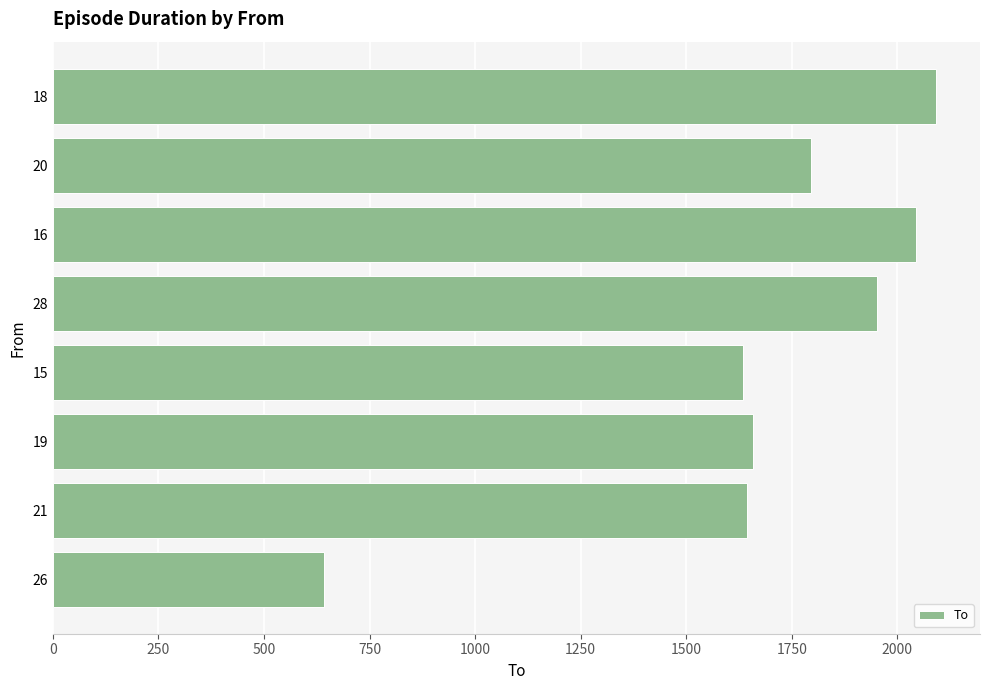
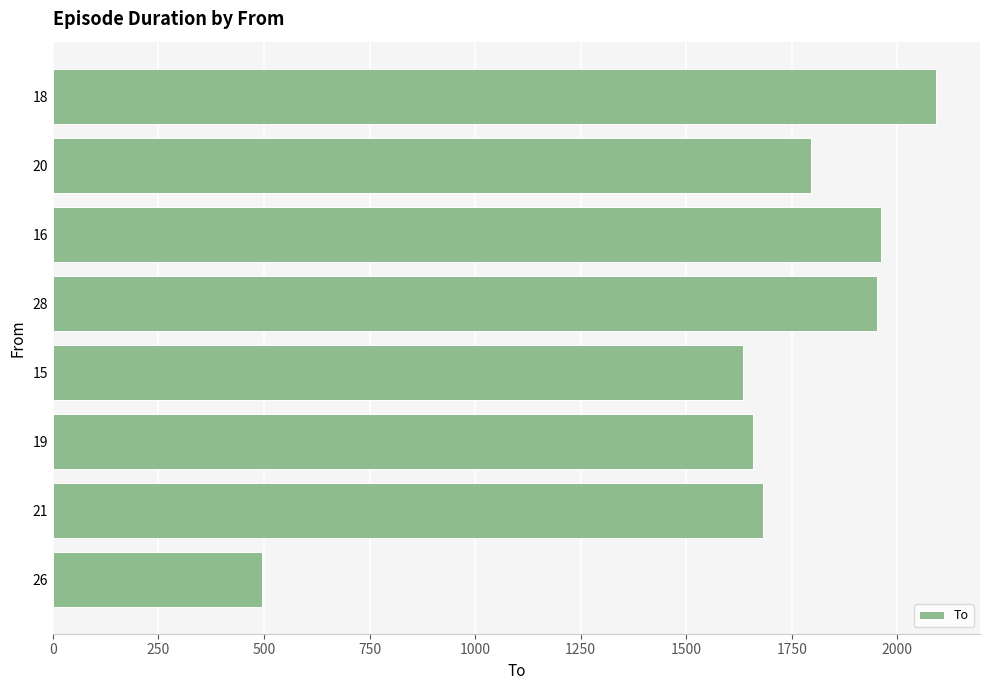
16: 2050 -> 1960
21: 1640 -> 1680
26: 640 -> 500
